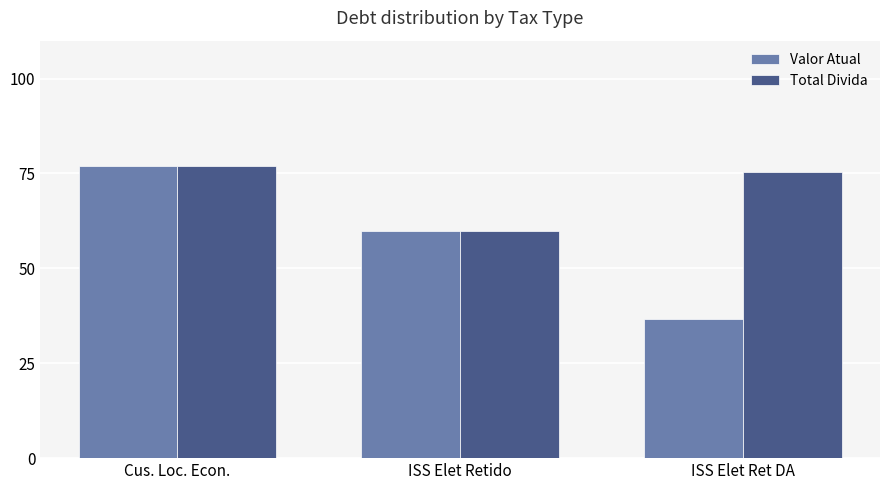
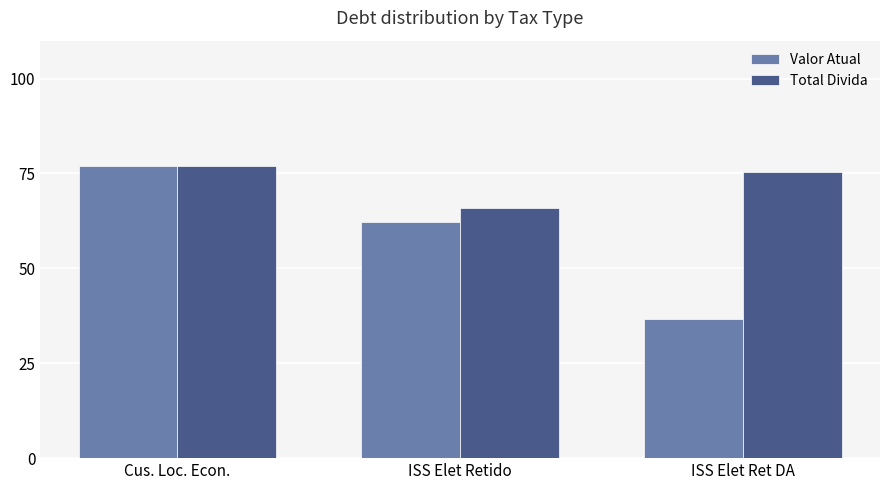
Valor Atual, ISS Elet Retido: 60 -> 62
Total Divida, ISS Elet Retido: 60 -> 66
